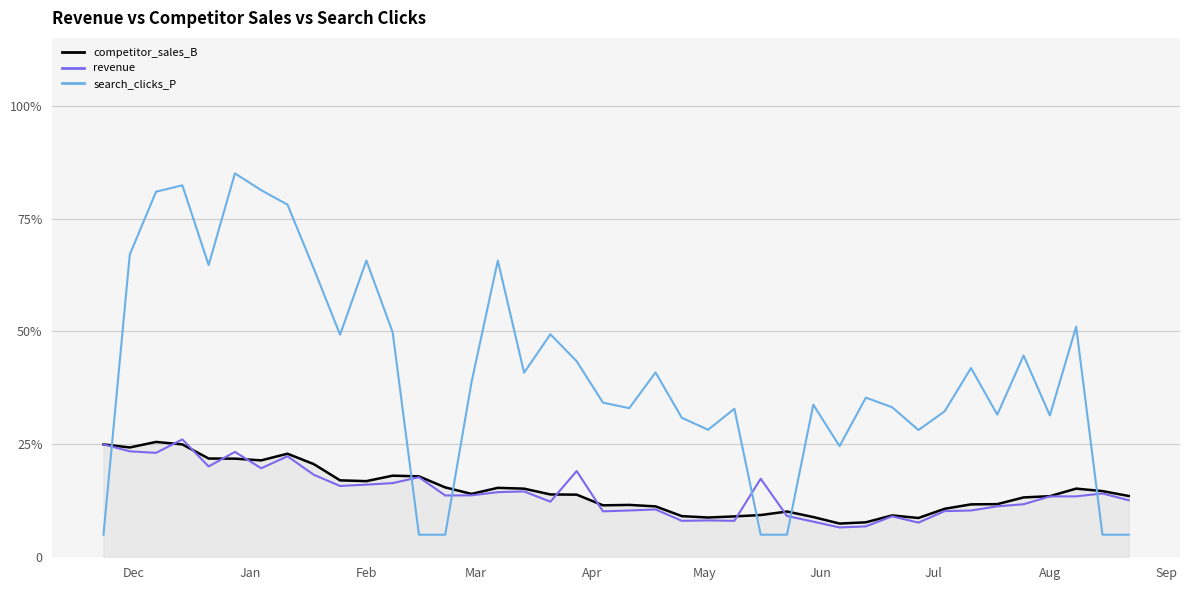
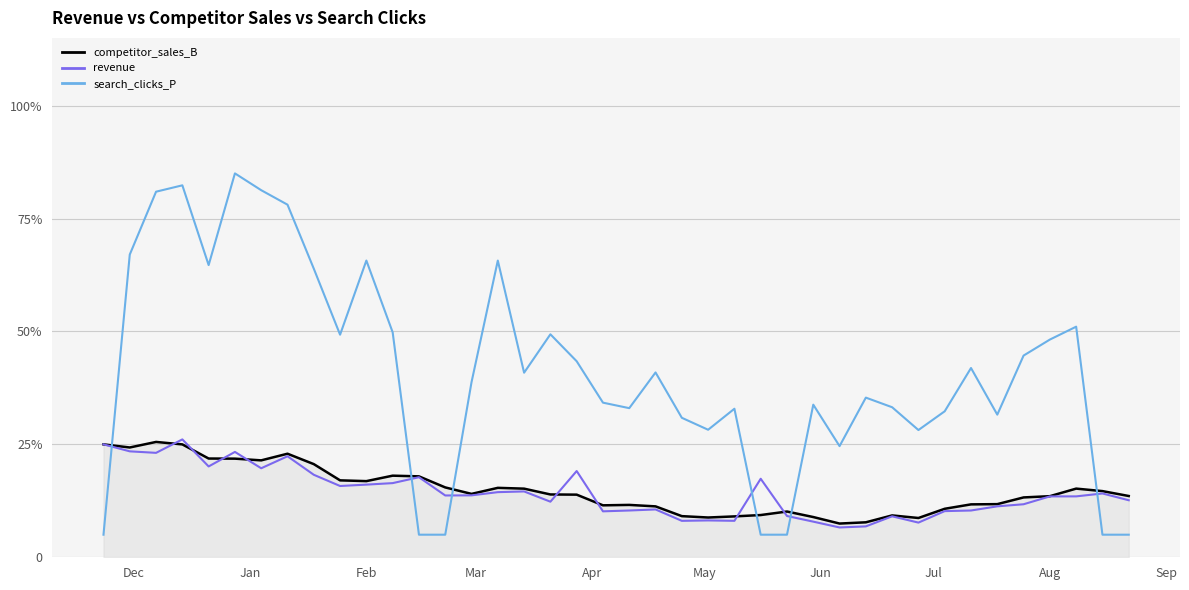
search_clicks_P, Aug: 31% -> 48%
